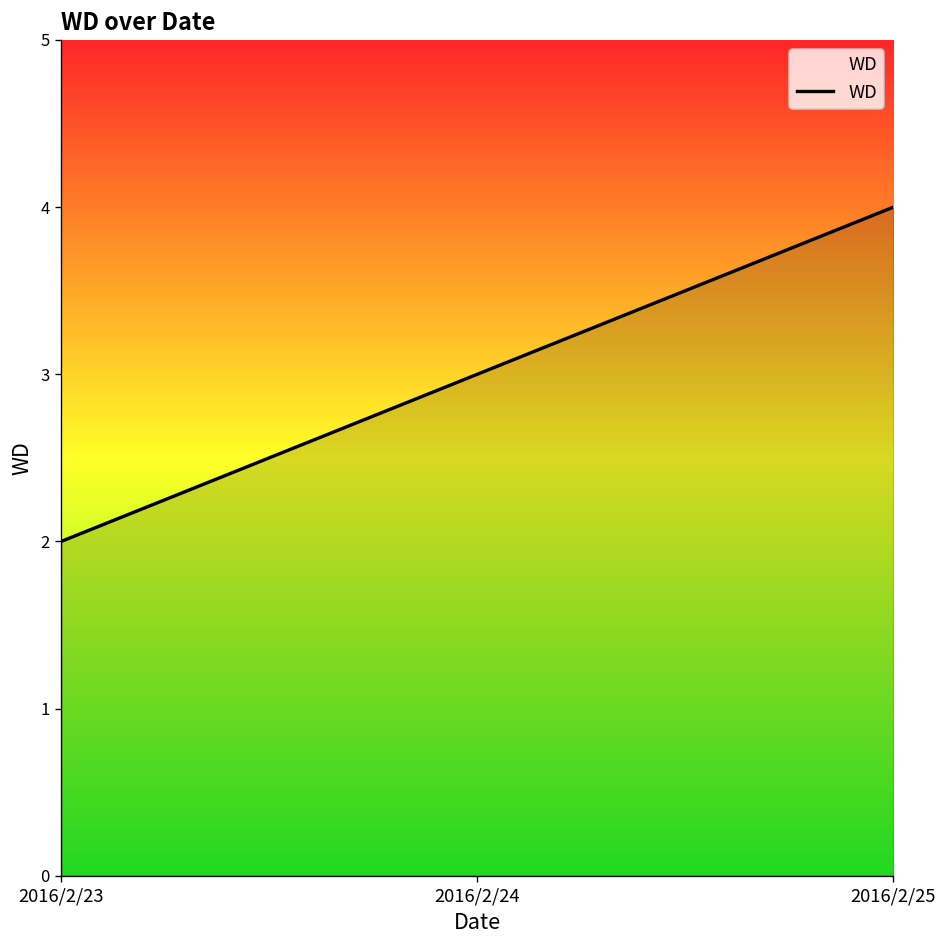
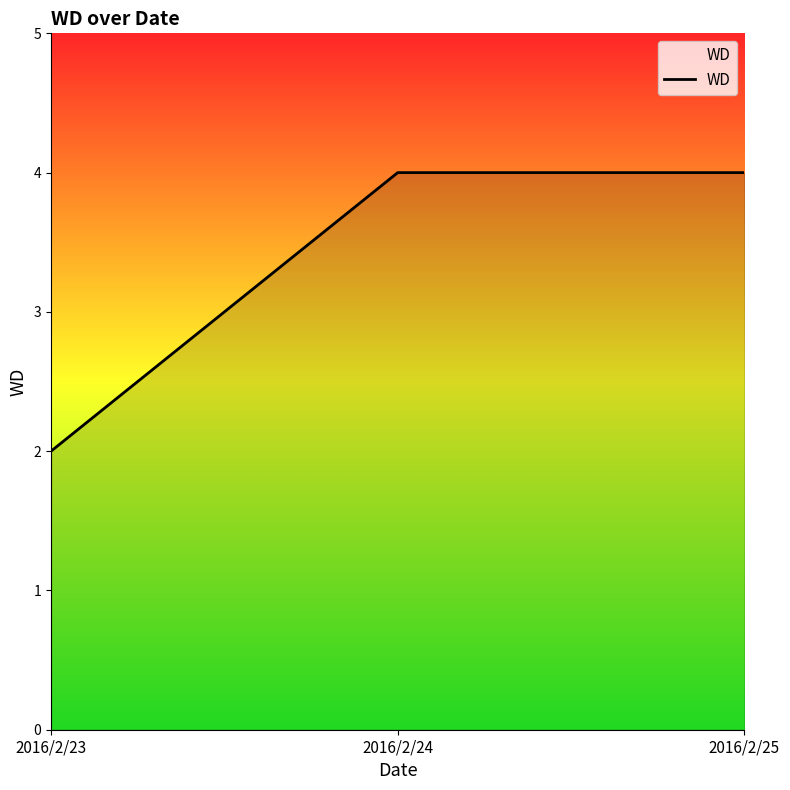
2016/2/24: 3 -> 4
